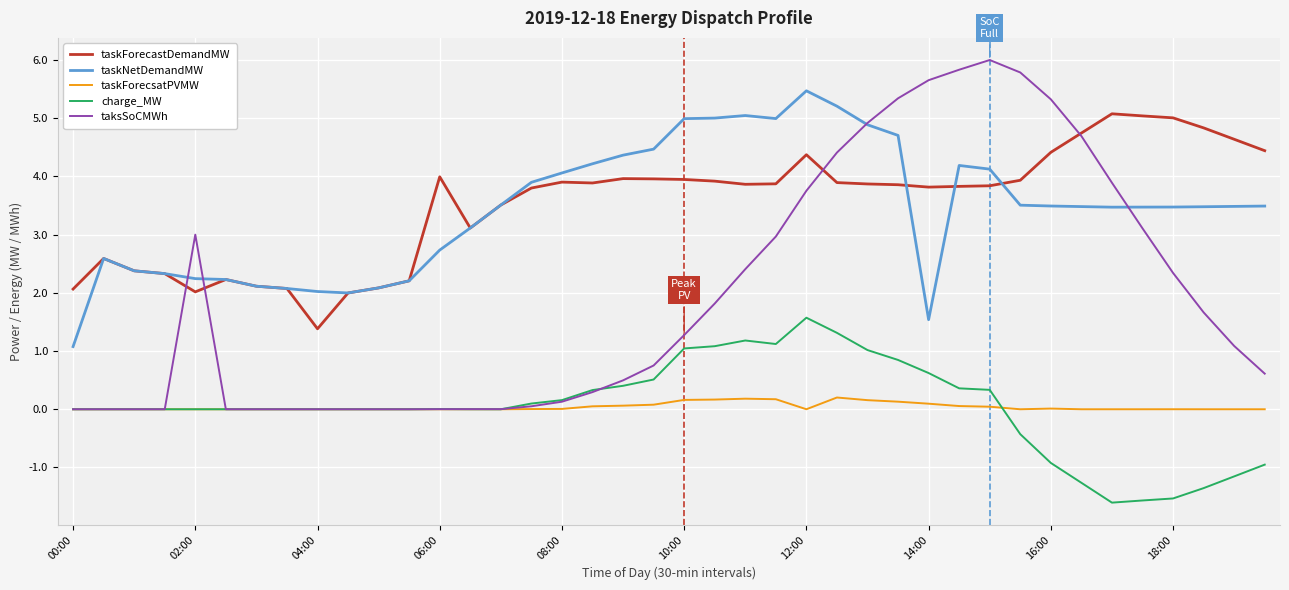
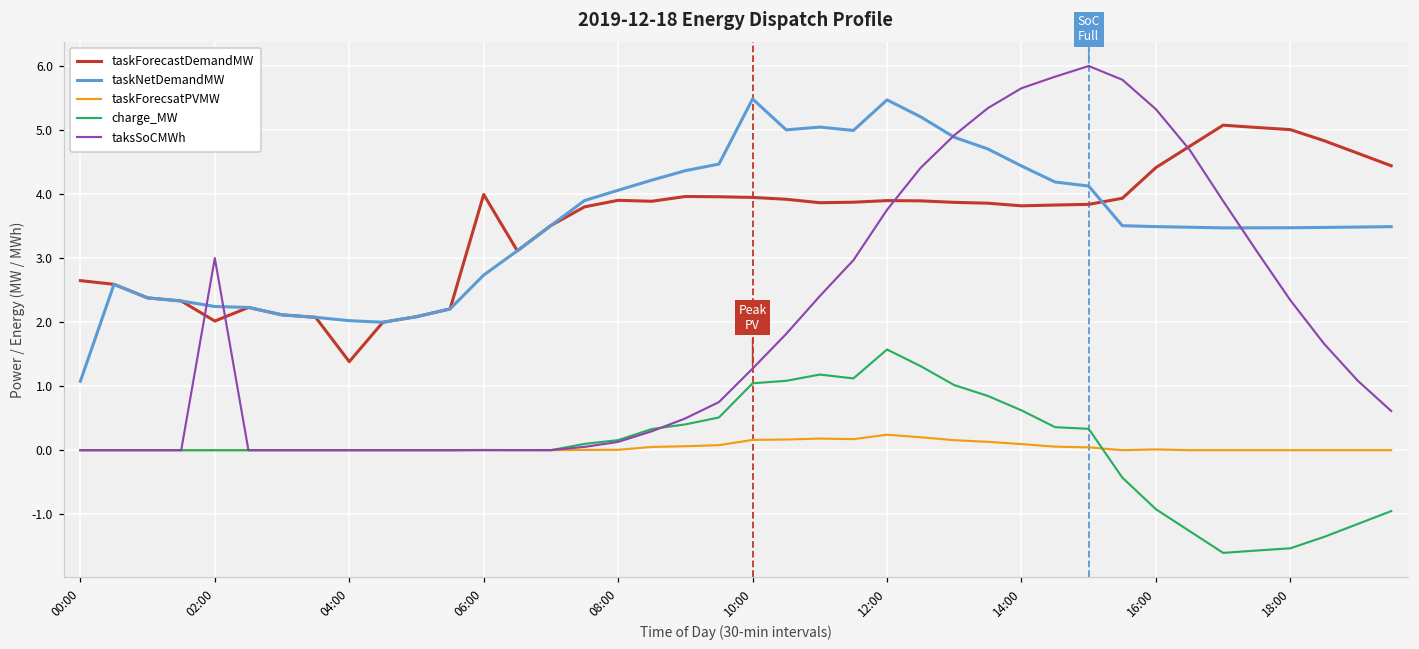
taskForecastDemandMW, 00:00: 2.1 -> 2.6
taskNetDemandMW, 10:00: 5.0 -> 5.5
taskForecastDemandMW, 12:00: 4.4 -> 3.9
taskForecsatPVMW, 12:00: 0.0 -> 0.2
taskNetDemandMW, 14:00: 1.5 -> 4.4
